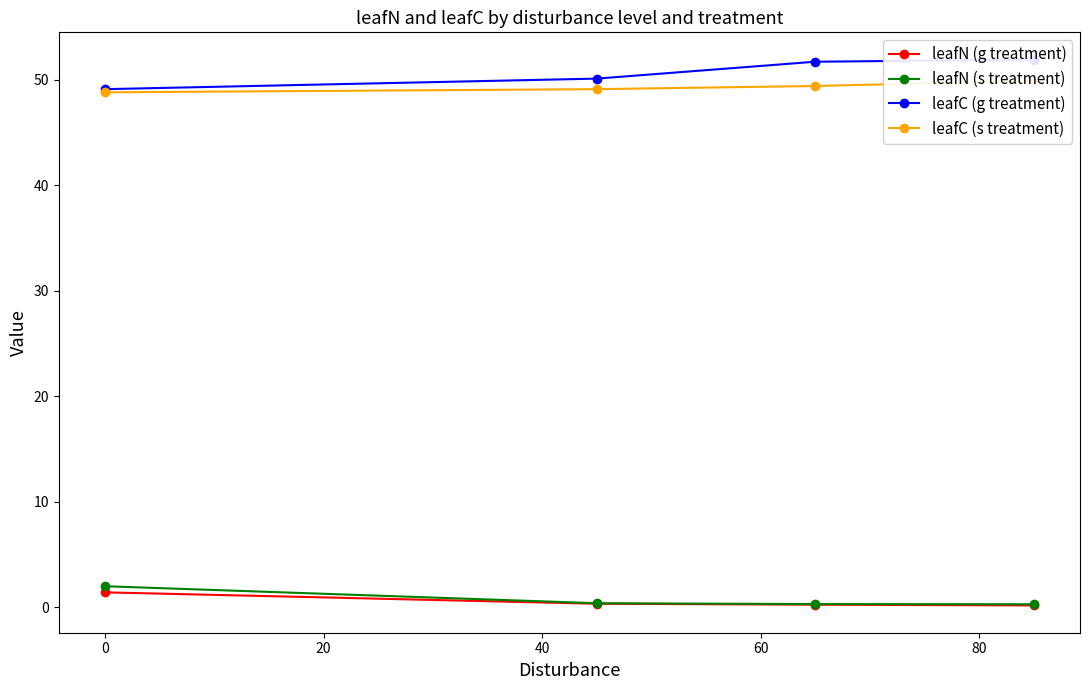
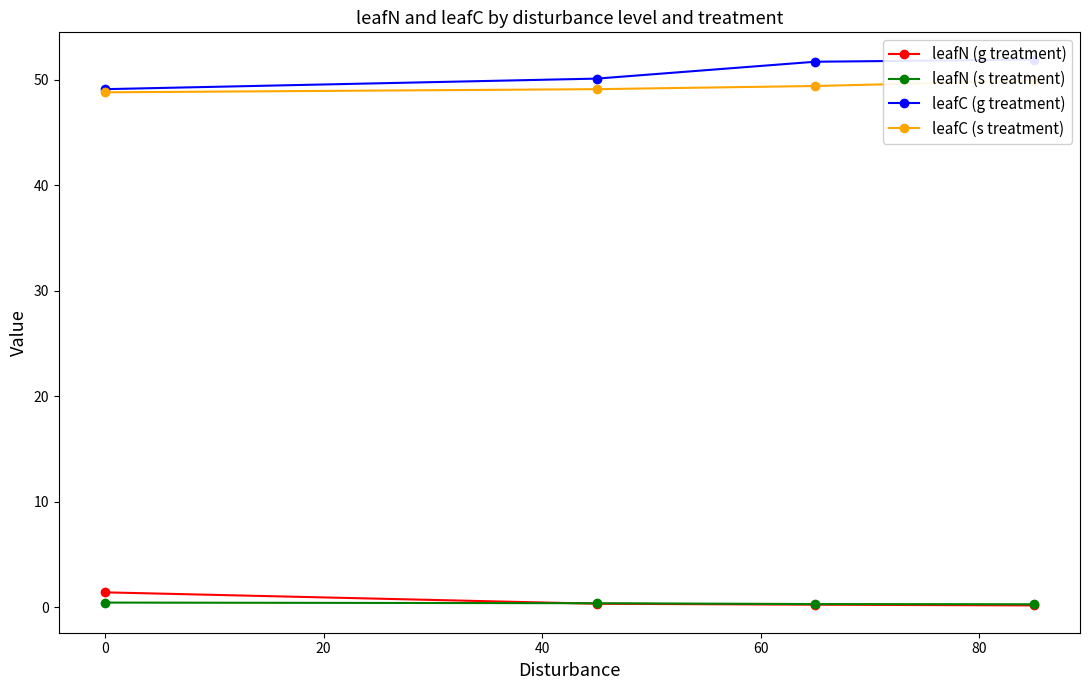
leafN (s treatment), 0: 2.0 -> 0.4
